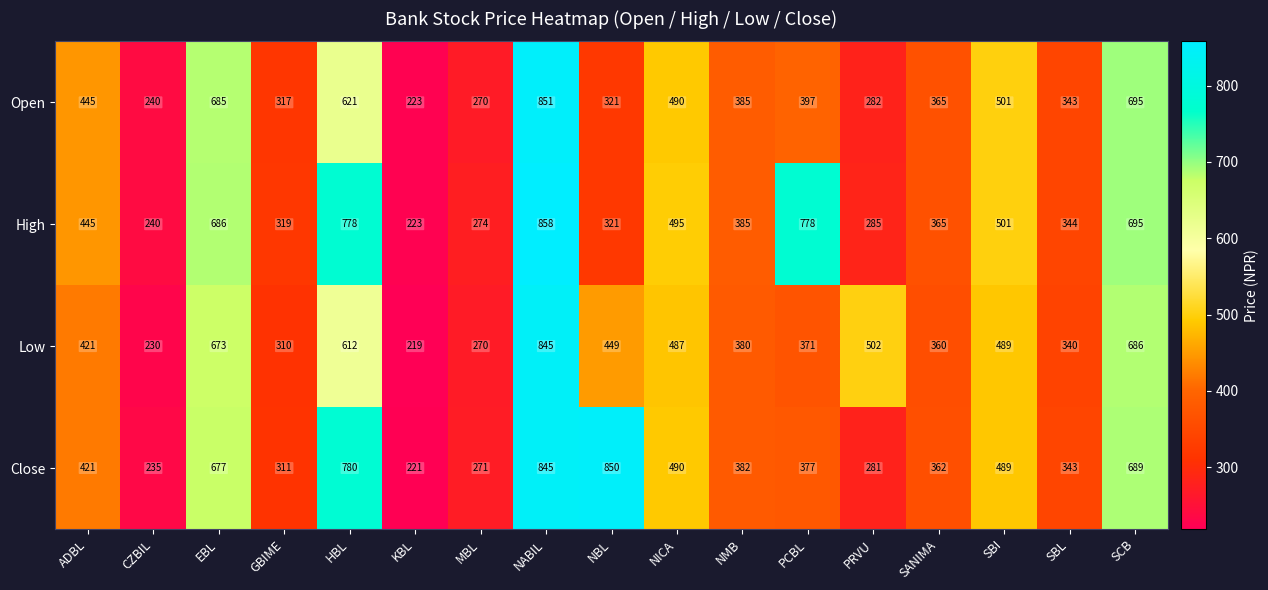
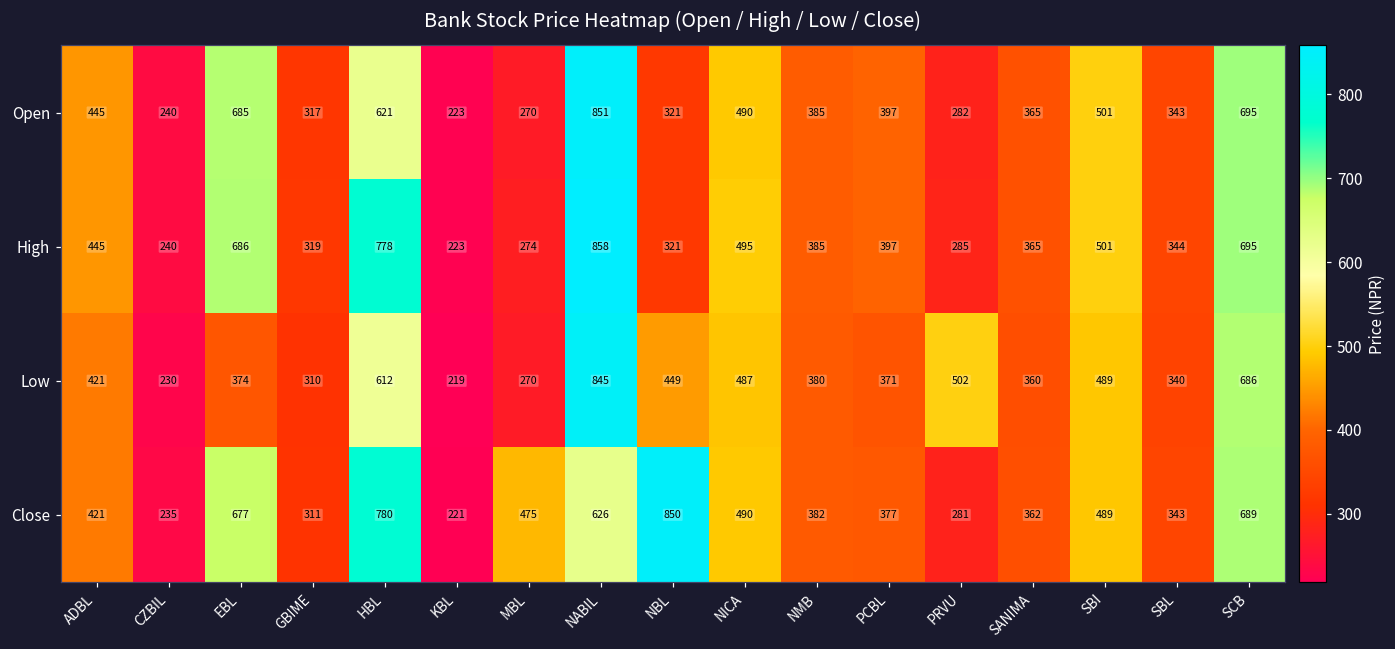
High, PCBL: 778 -> 397
Low, EBL: 673 -> 374
Close, MBL: 271 -> 475
Close, NABIL: 845 -> 626
